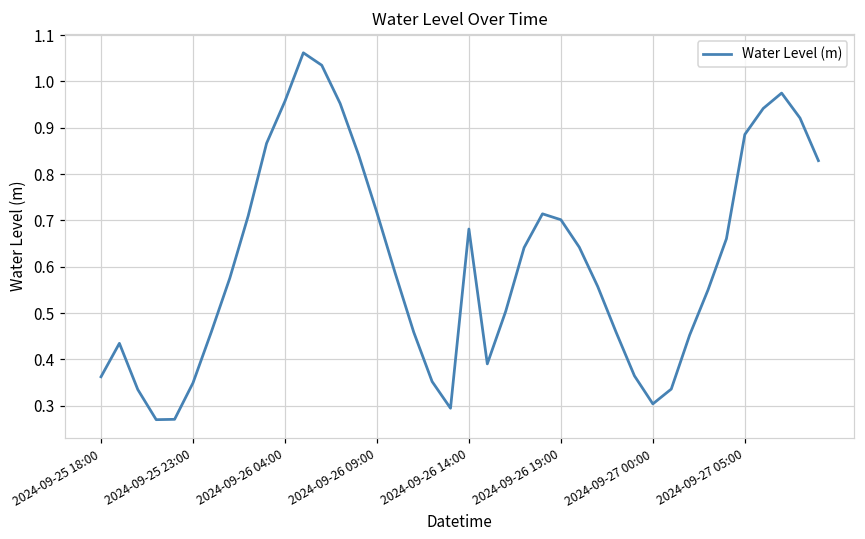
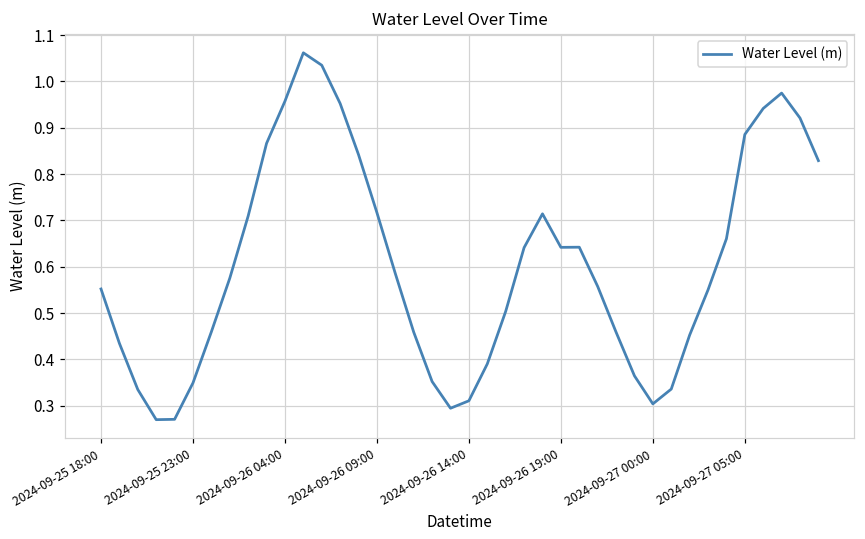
2024-09-25 18:00: 0.36 -> 0.55
2024-09-26 14:00: 0.68 -> 0.31
2024-09-26 19:00: 0.70 -> 0.64
